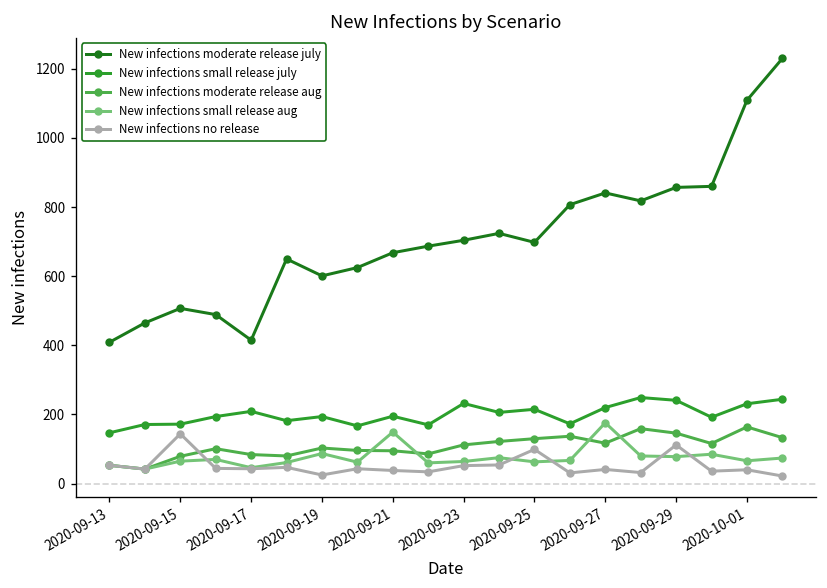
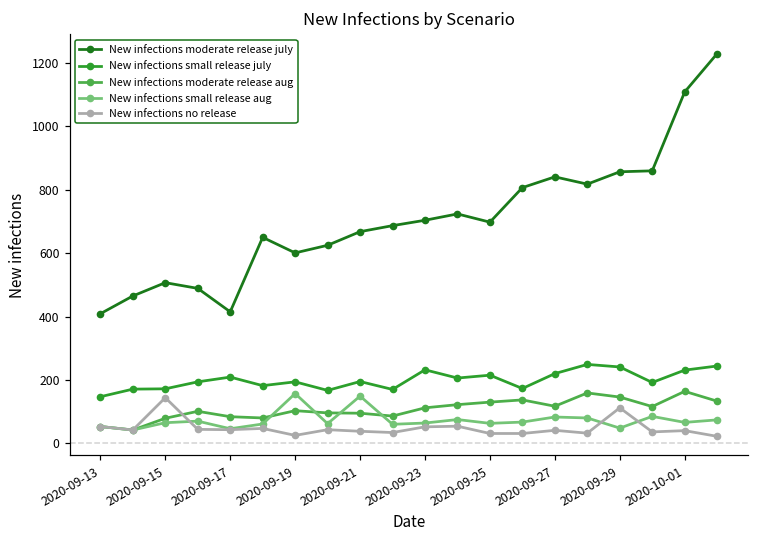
New infections small release aug, 2020-09-19: 90 -> 160
New infections no release, 2020-09-25: 100 -> 30
New infections small release aug, 2020-09-27: 180 -> 80
New infections small release aug, 2020-09-29: 80 -> 50
